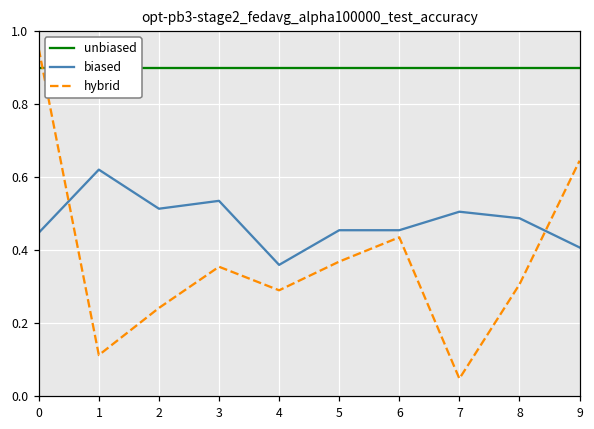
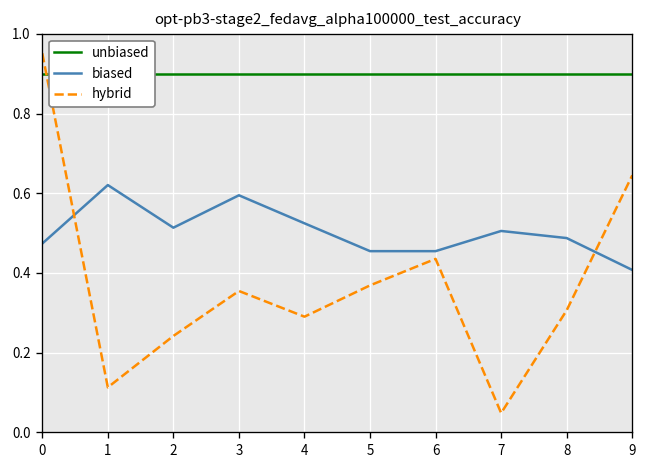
biased, 0: 0.45 -> 0.47
biased, 3: 0.54 -> 0.60
biased, 4: 0.36 -> 0.52
